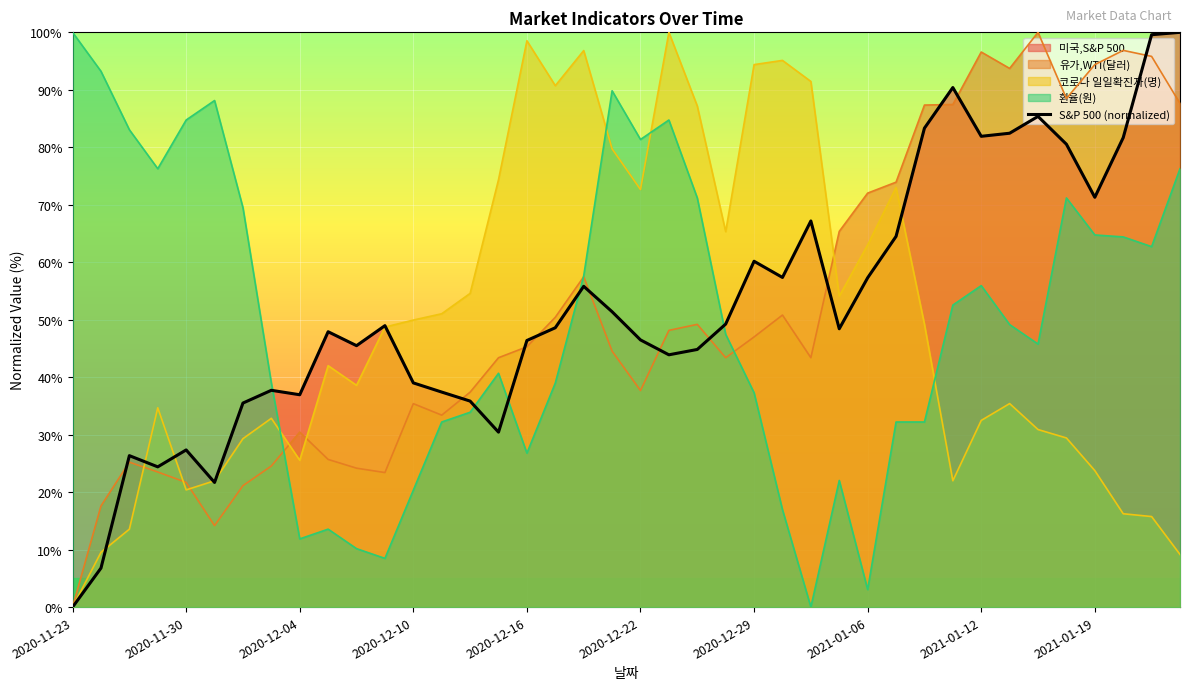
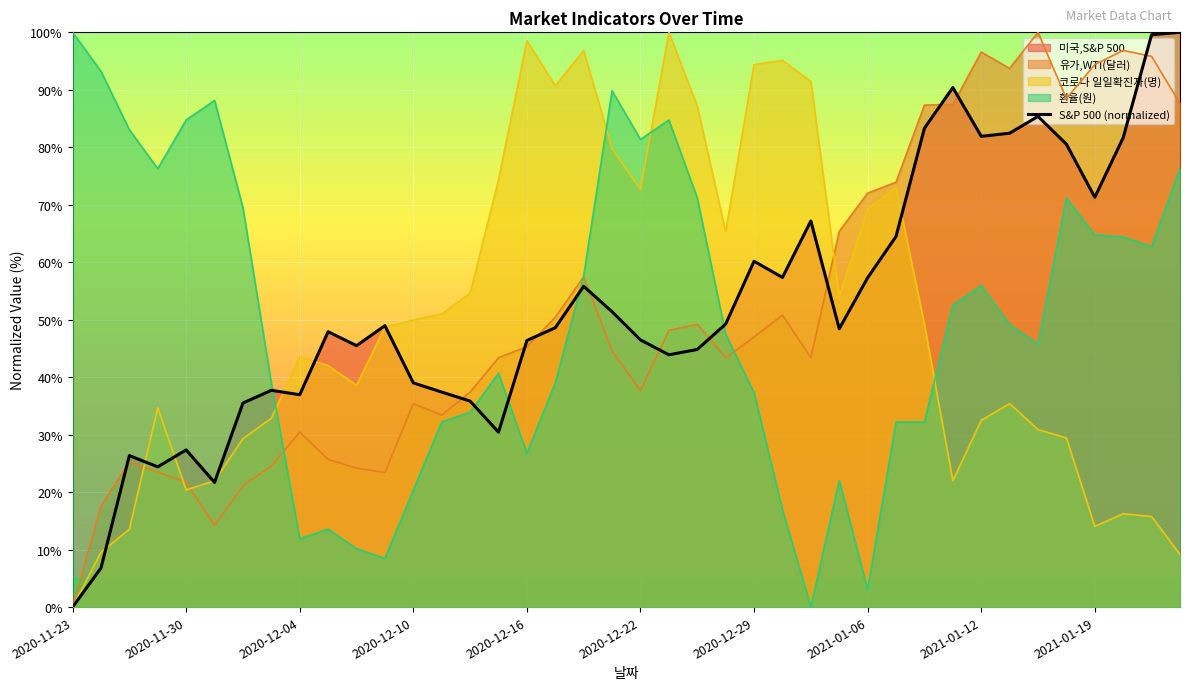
코로나 일일확진자(명), 2020-12-04: 26% -> 44%
코로나 일일확진자(명), 2021-01-06: 63% -> 69%
코로나 일일확진자(명), 2021-01-19: 24% -> 14%
